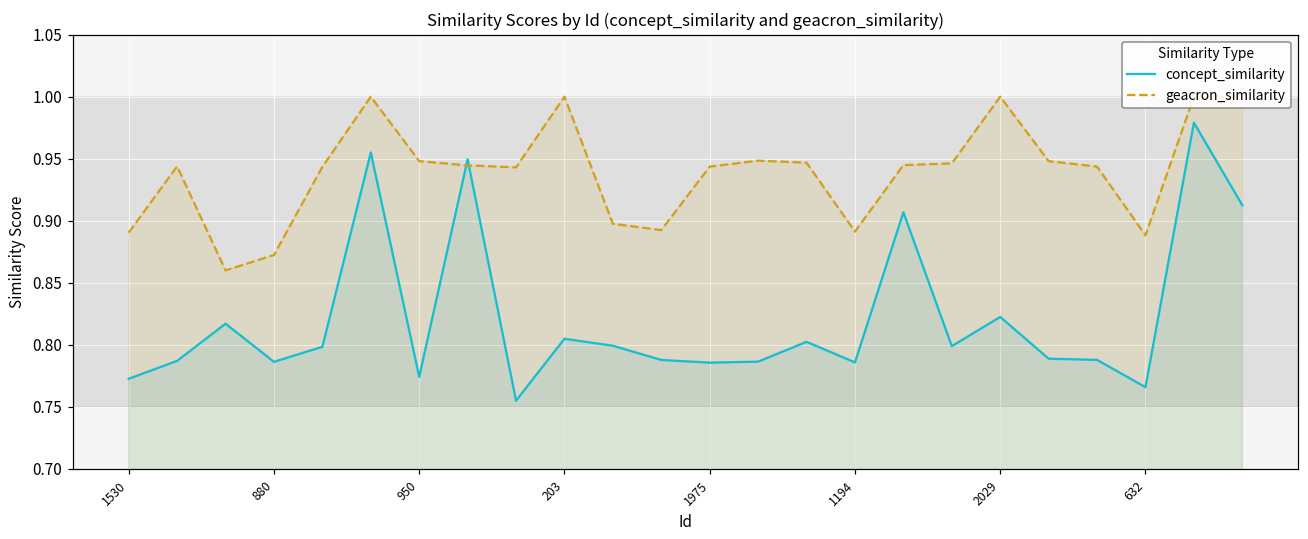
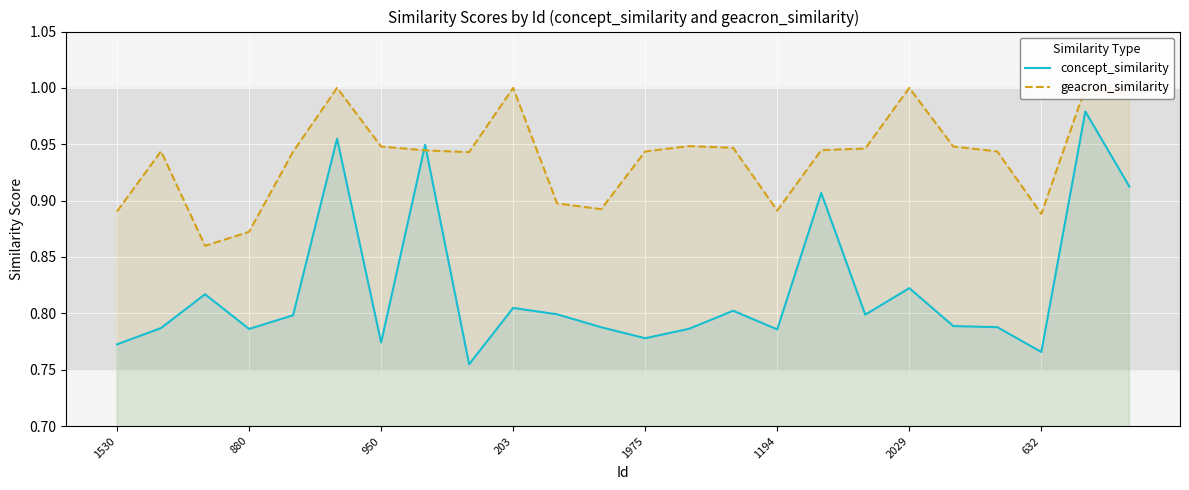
concept_similarity, 1975: 0.785 -> 0.778
